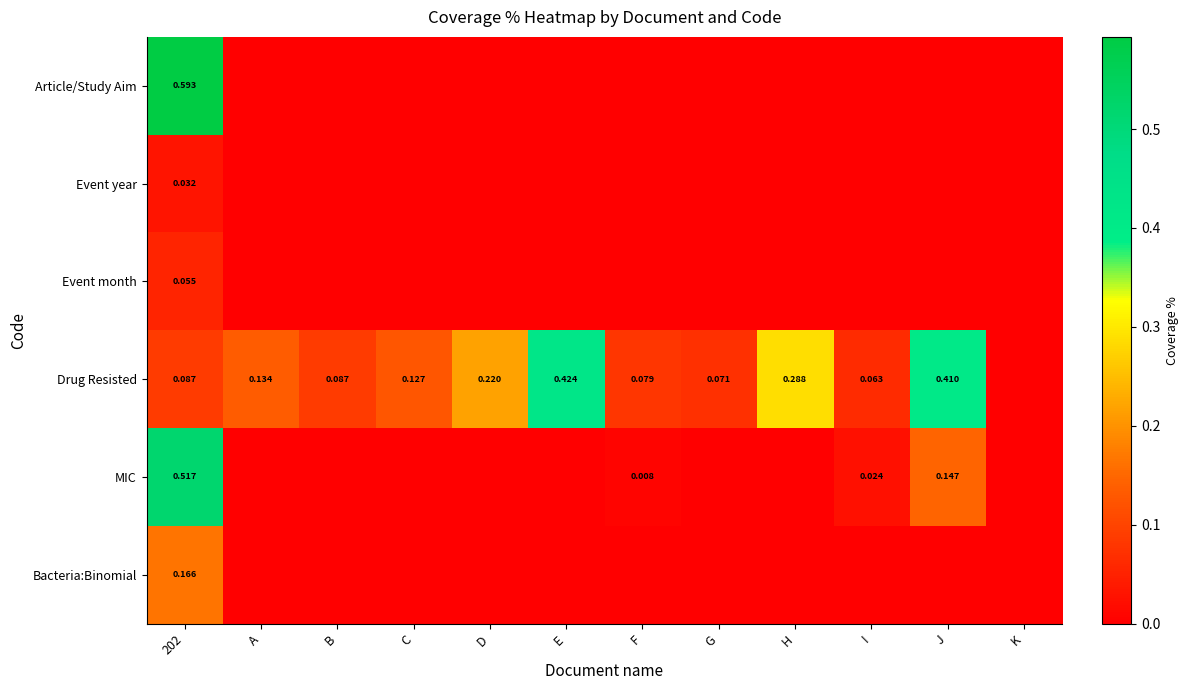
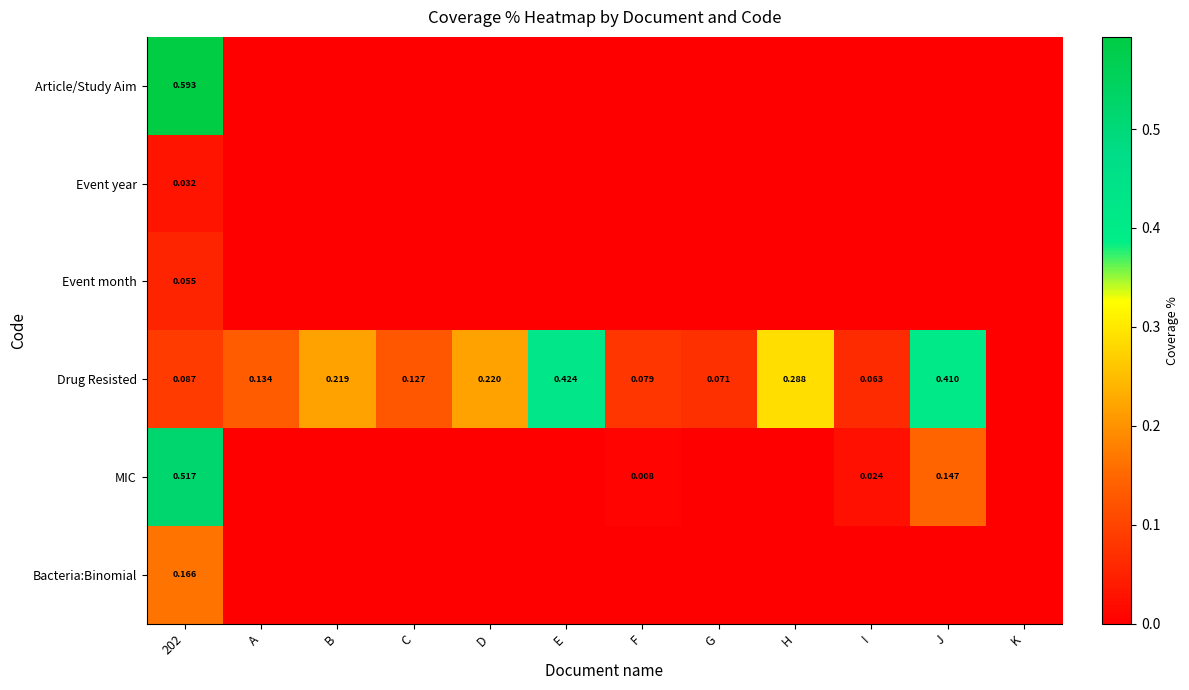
Drug Resisted, B: 0.087 -> 0.219
